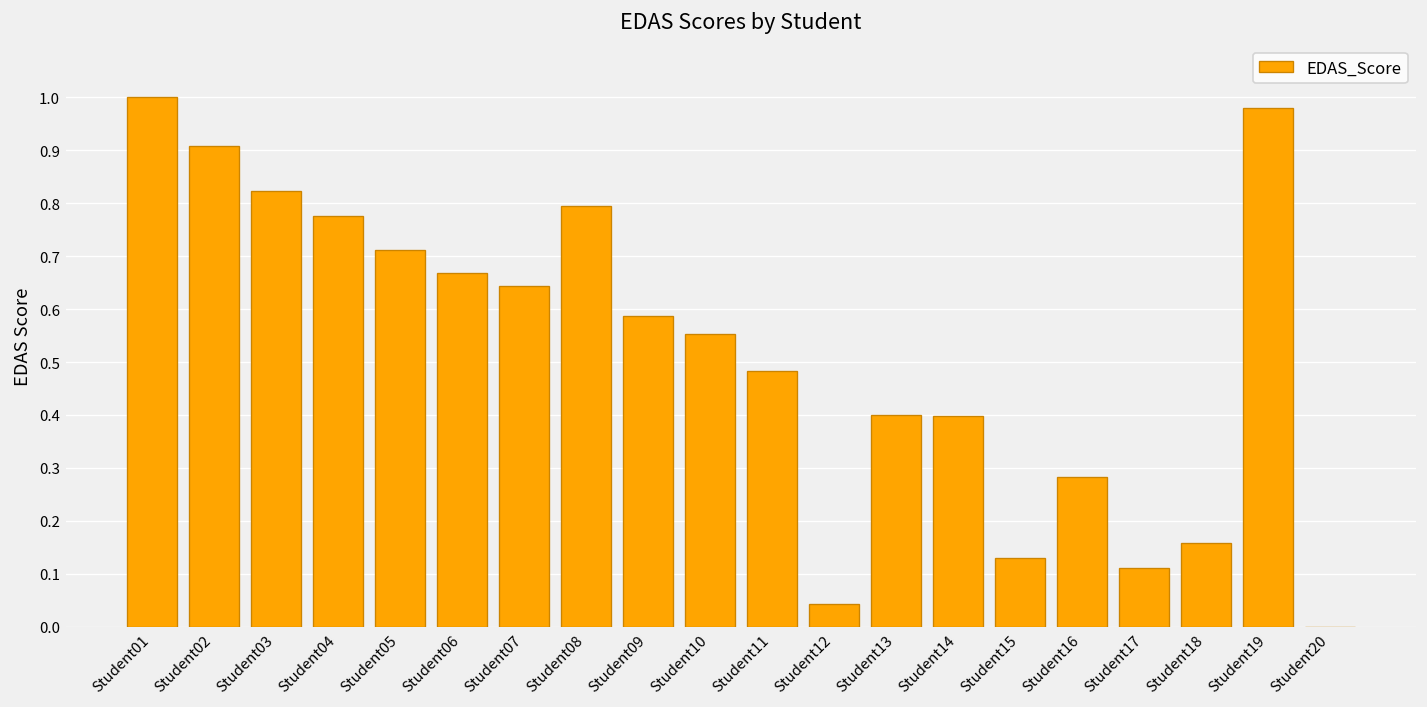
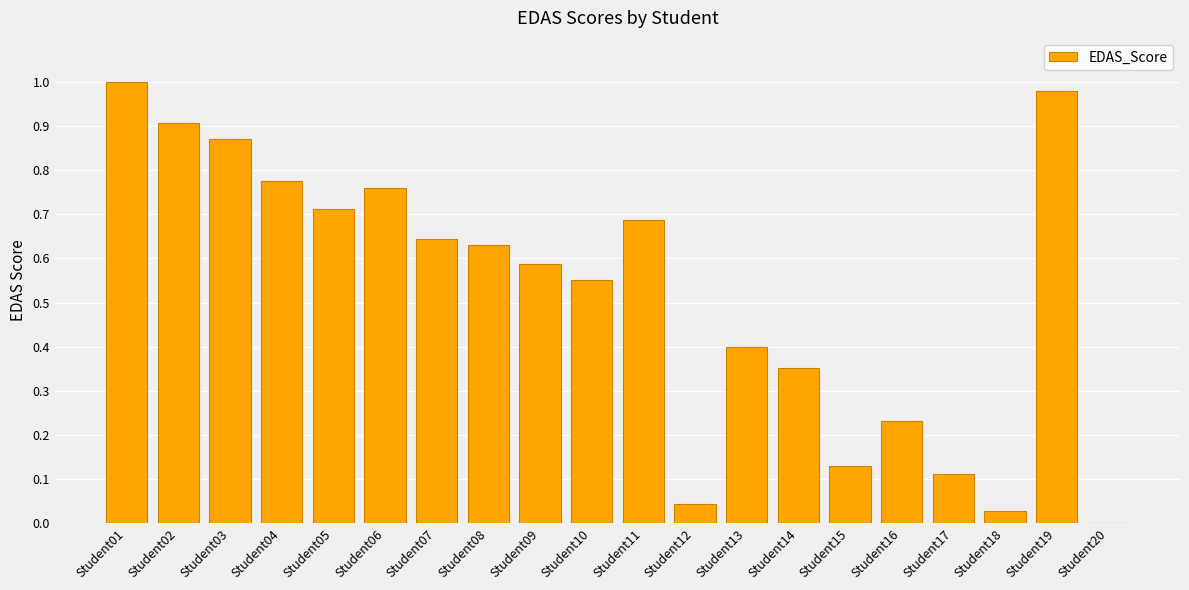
Student03: 0.82 -> 0.87
Student06: 0.67 -> 0.76
Student08: 0.79 -> 0.63
Student11: 0.48 -> 0.69
Student14: 0.40 -> 0.35
Student16: 0.28 -> 0.23
Student18: 0.16 -> 0.03
